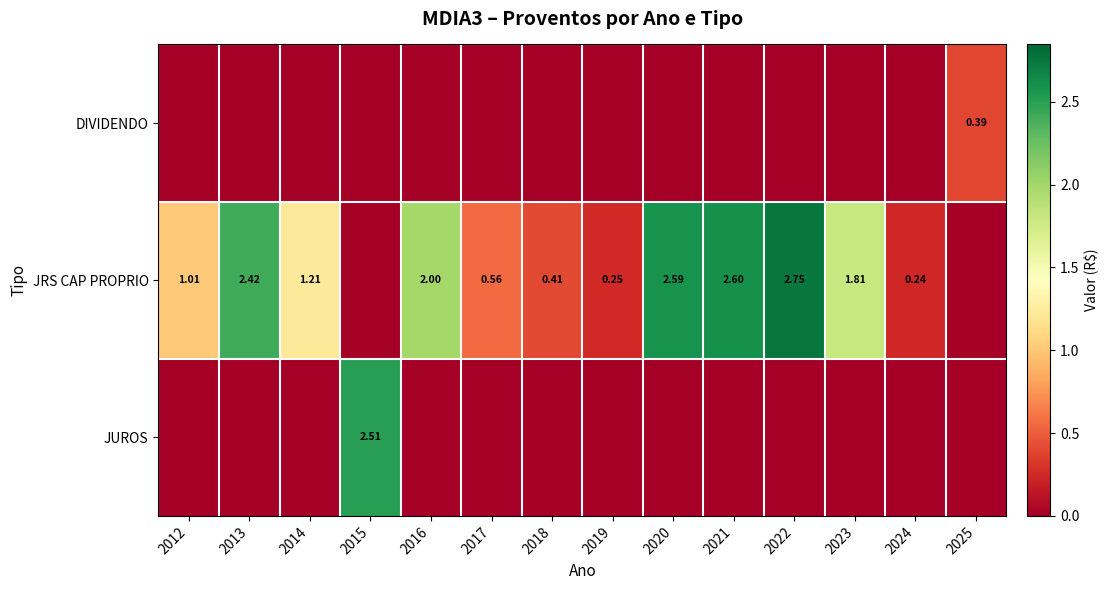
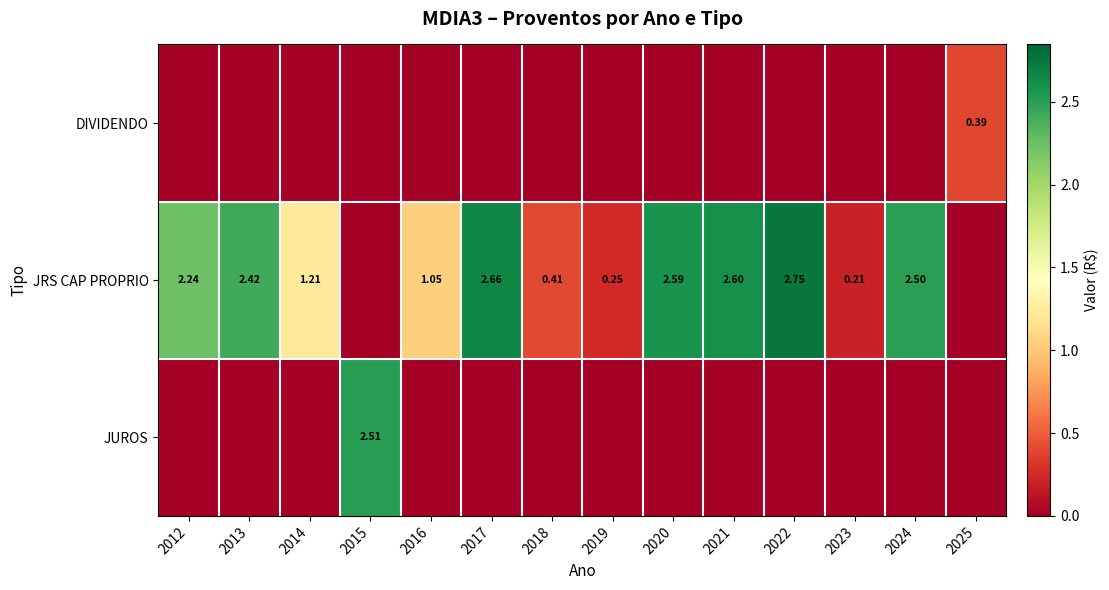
JRS CAP PROPRIO, 2012: 1.01 -> 2.24
JRS CAP PROPRIO, 2016: 2.00 -> 1.05
JRS CAP PROPRIO, 2017: 0.56 -> 2.66
JRS CAP PROPRIO, 2023: 1.81 -> 0.21
JRS CAP PROPRIO, 2024: 0.24 -> 2.50
